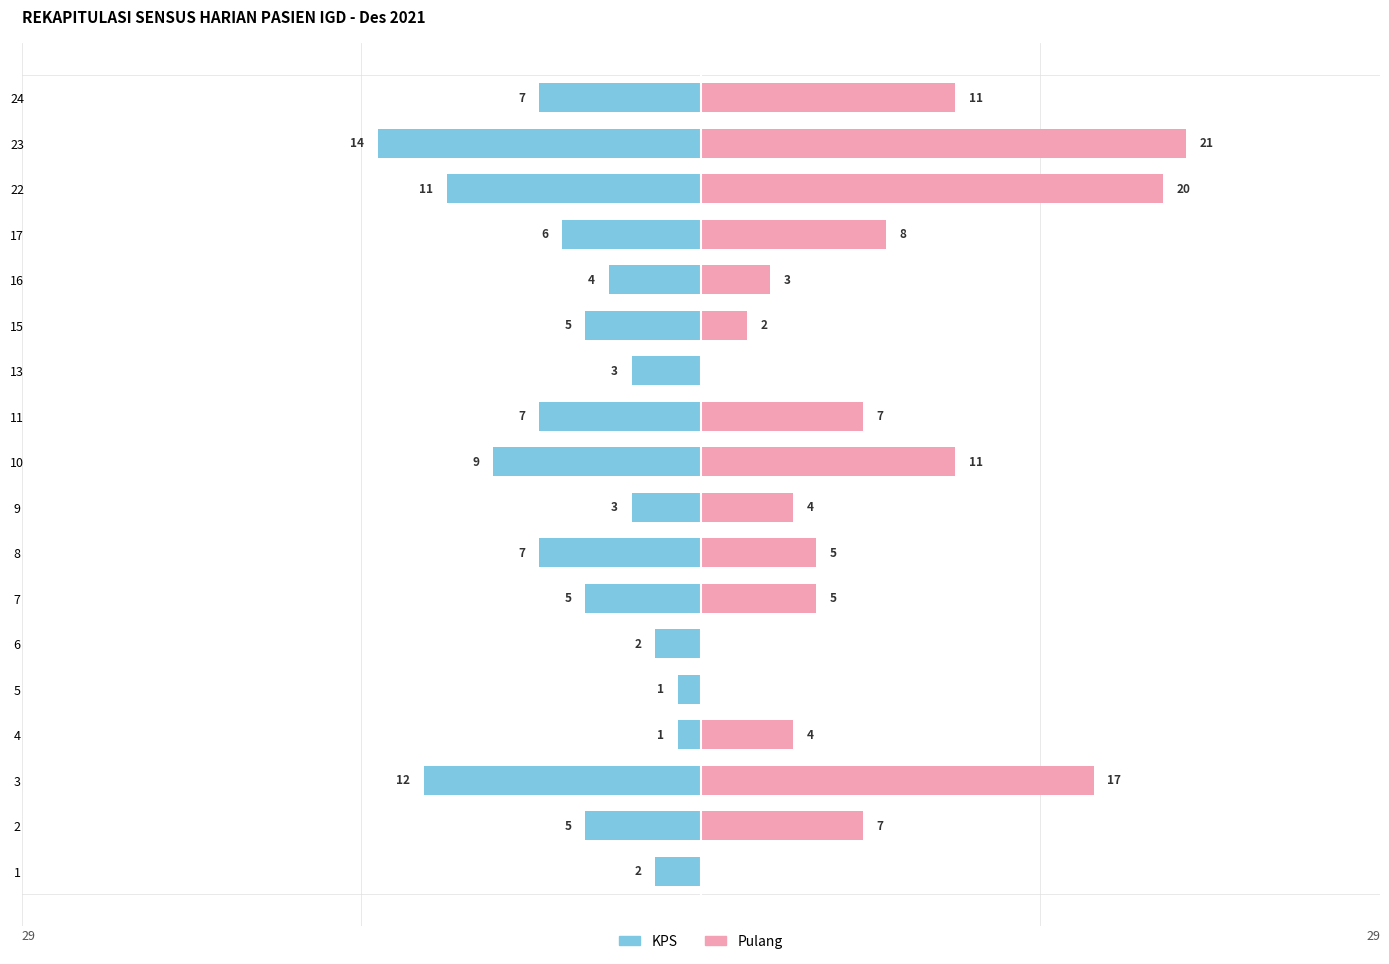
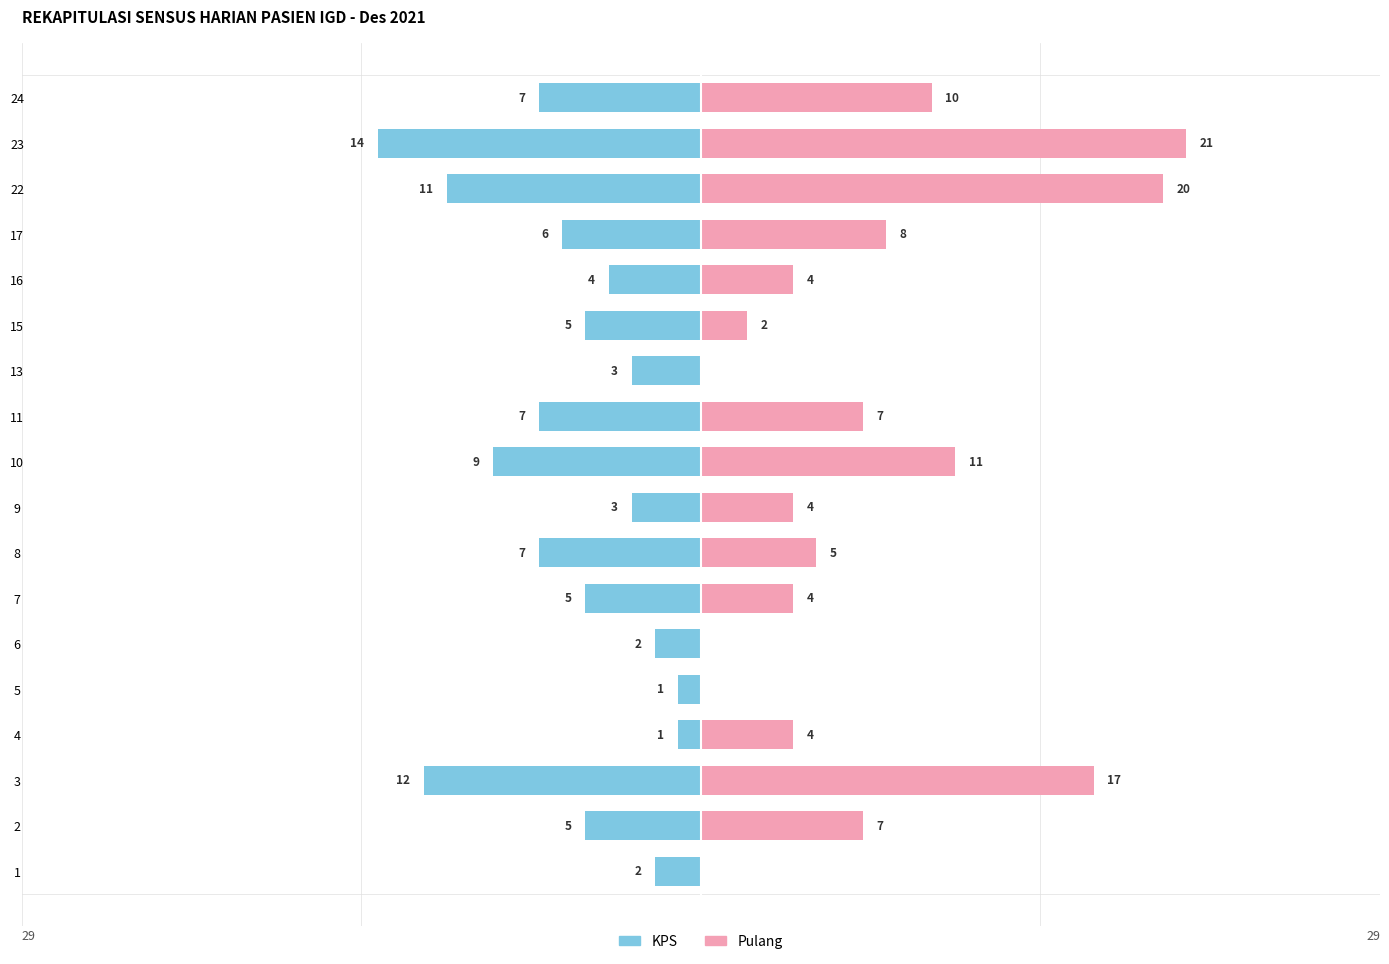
Pulang, 24: 11 -> 10
Pulang, 16: 3 -> 4
Pulang, 7: 5 -> 4
